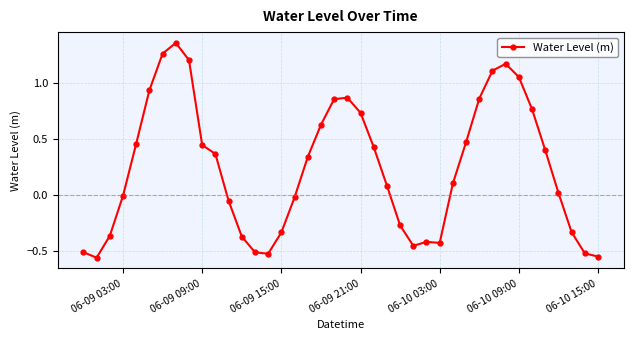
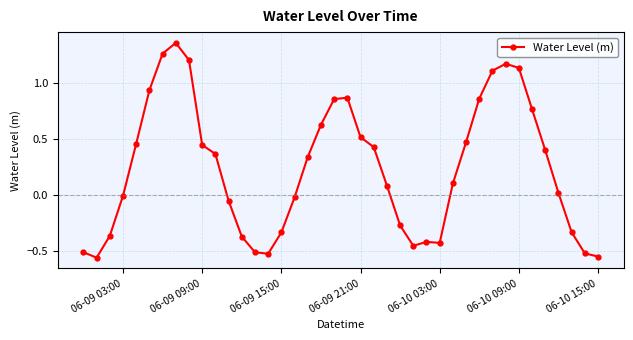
06-09 21:00: 0.74 -> 0.52
06-10 09:00: 1.06 -> 1.14
